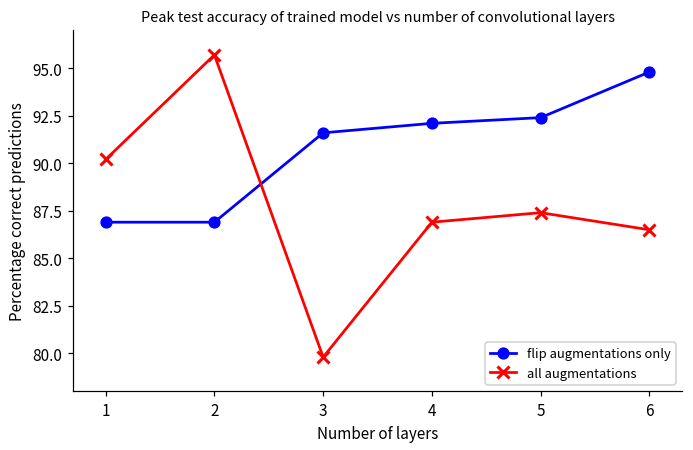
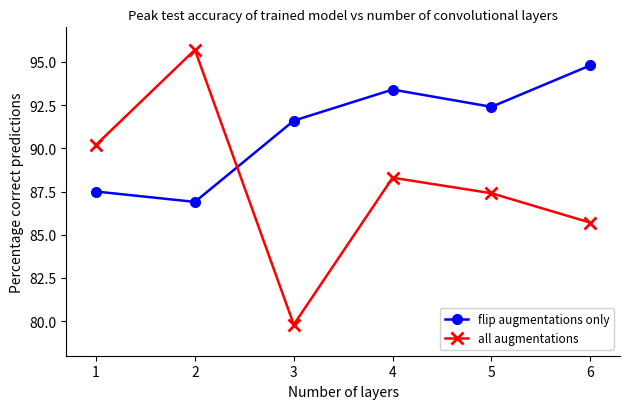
flip augmentations only, 1: 86.9 -> 87.5
flip augmentations only, 4: 92.1 -> 93.4
all augmentations, 4: 86.9 -> 88.3
all augmentations, 6: 86.5 -> 85.7
